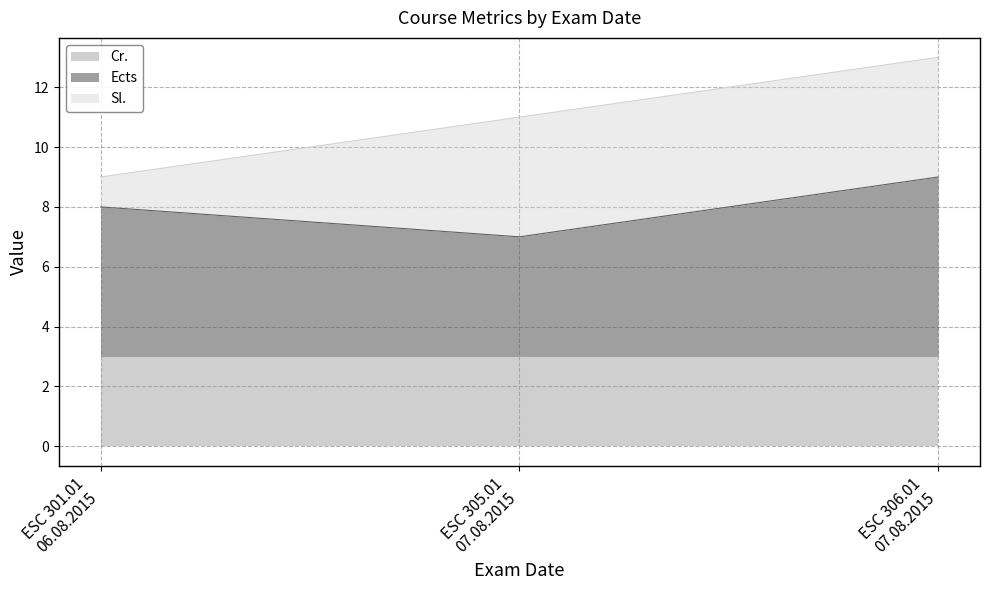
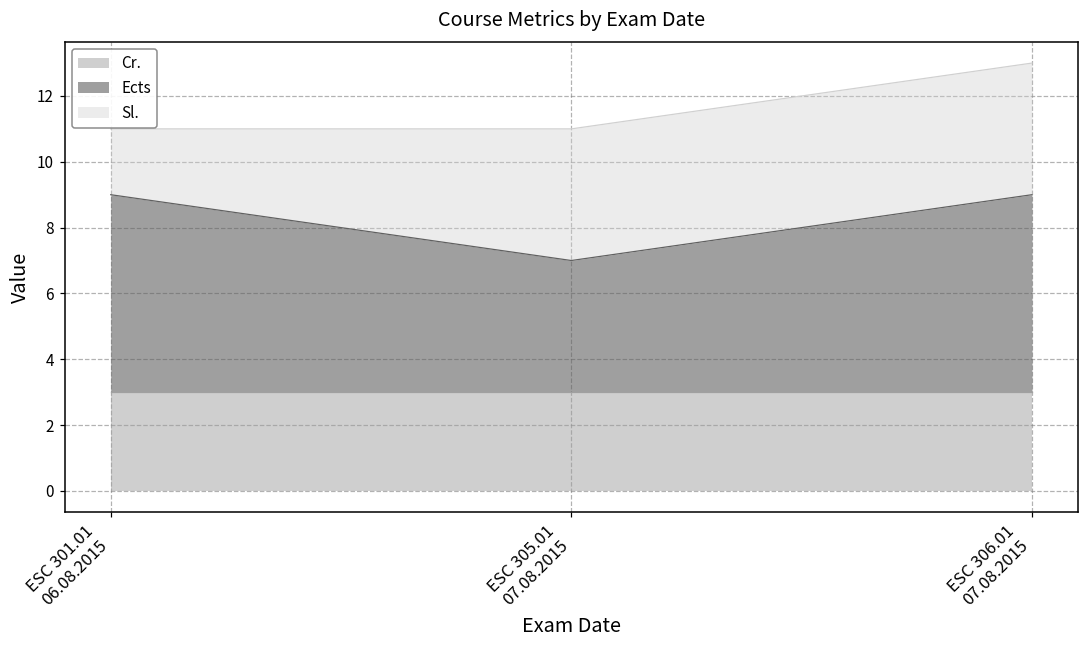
Ects, ESC 301.01 06.08.2015: 5 -> 6
Sl., ESC 301.01 06.08.2015: 1 -> 2
